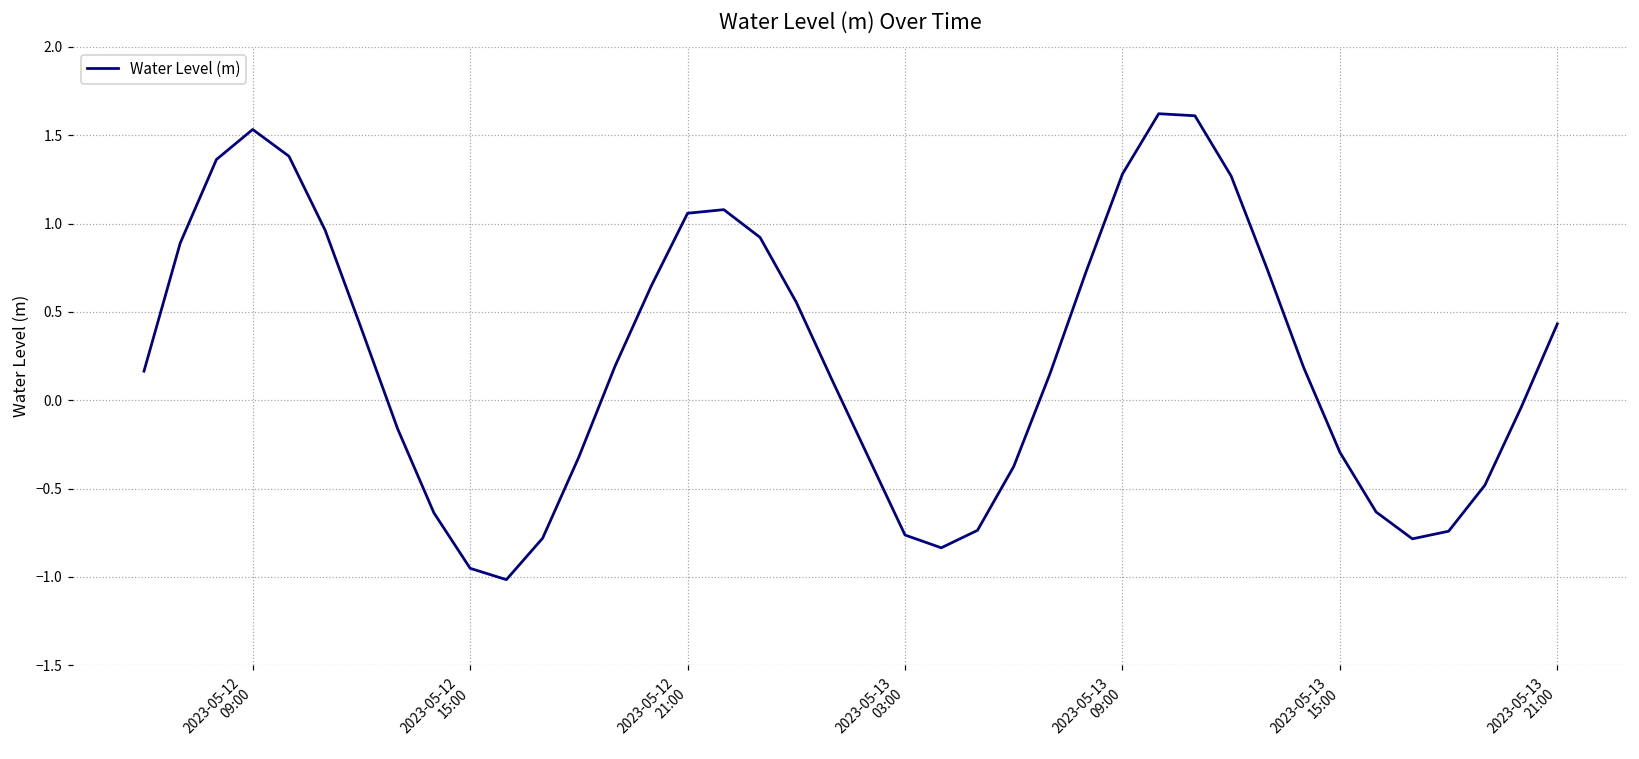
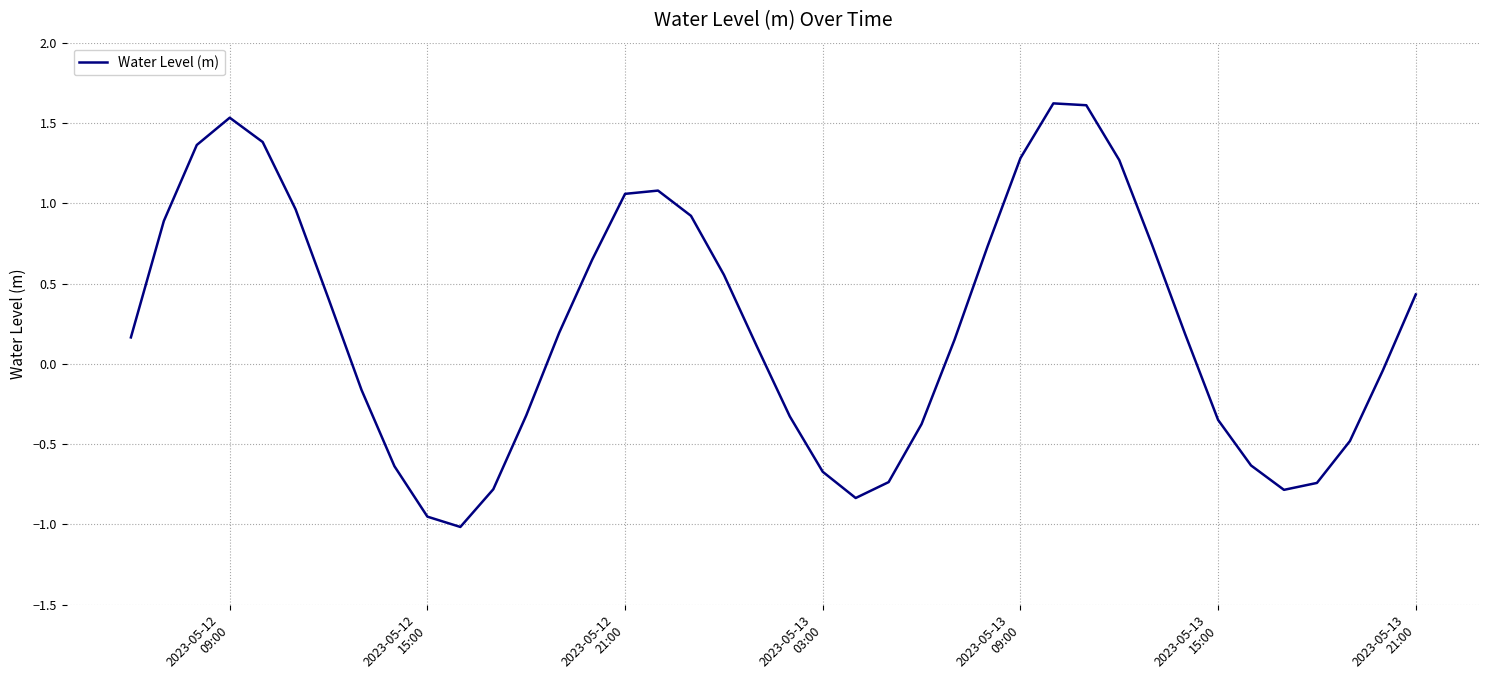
2023-05-13 03:00: -0.76 -> -0.67
2023-05-13 15:00: -0.29 -> -0.35
